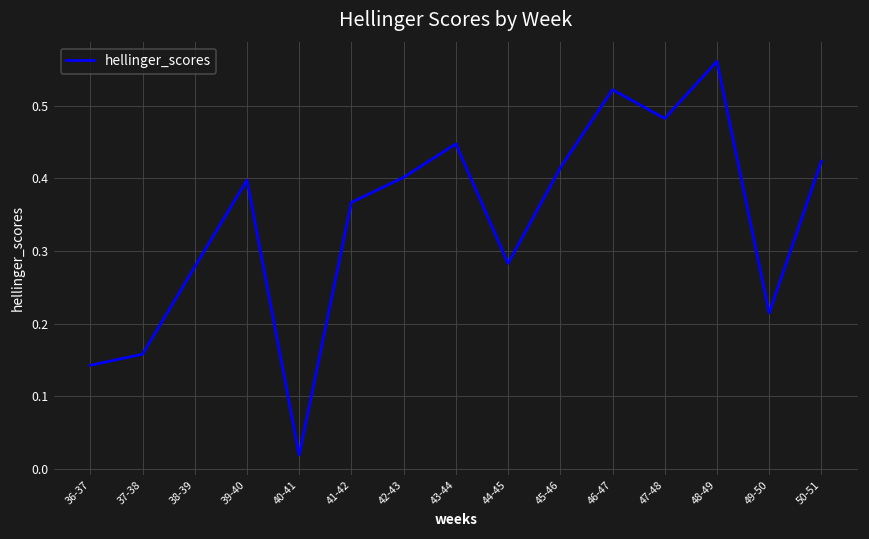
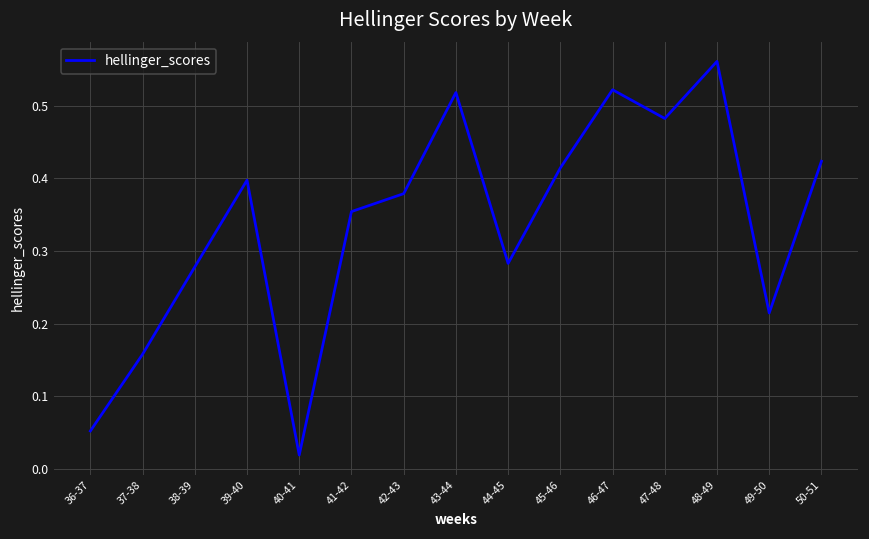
36-37: 0.14 -> 0.05
41-42: 0.37 -> 0.35
42-43: 0.40 -> 0.38
43-44: 0.45 -> 0.52
